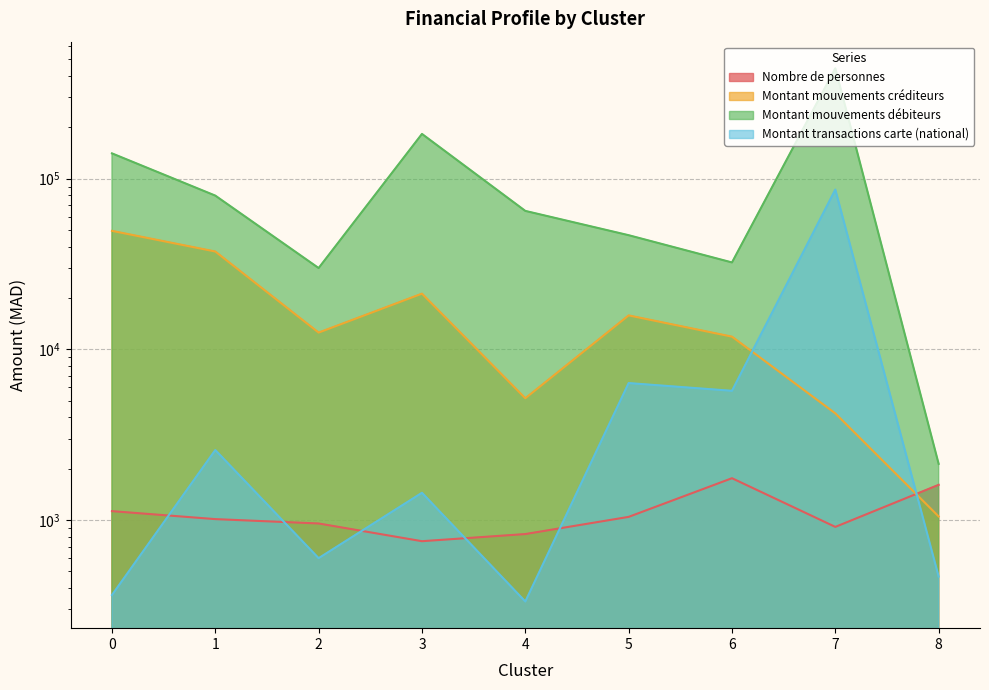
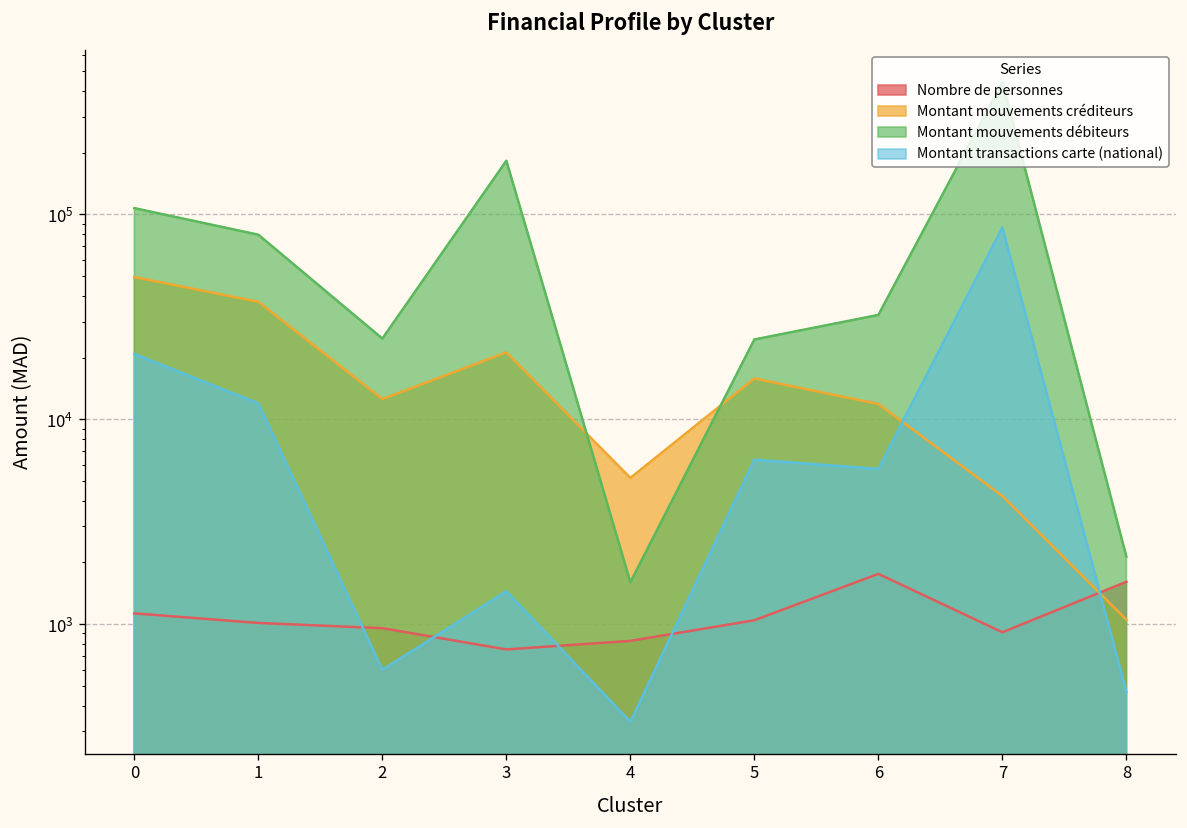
Montant mouvements débiteurs, 0: 140000 -> 110000
Montant transactions carte (national), 0: 360 -> 21000
Montant transactions carte (national), 1: 2600 -> 12000
Montant mouvements débiteurs, 2: 30000 -> 25000
Montant mouvements débiteurs, 4: 65000 -> 1600
Montant mouvements débiteurs, 5: 47000 -> 25000
